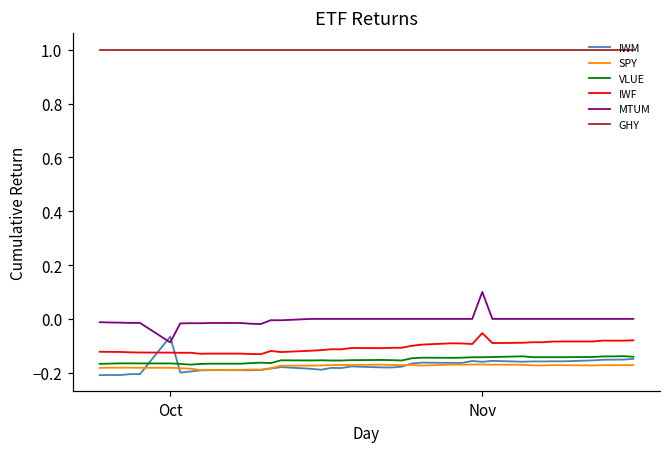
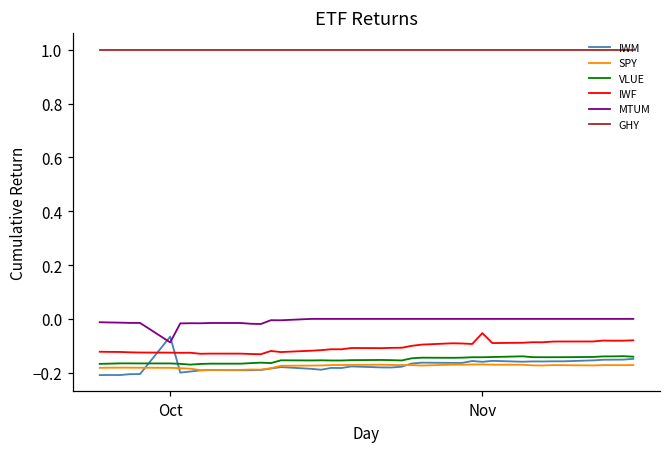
MTUM, Nov: 0.1 -> 0.0
